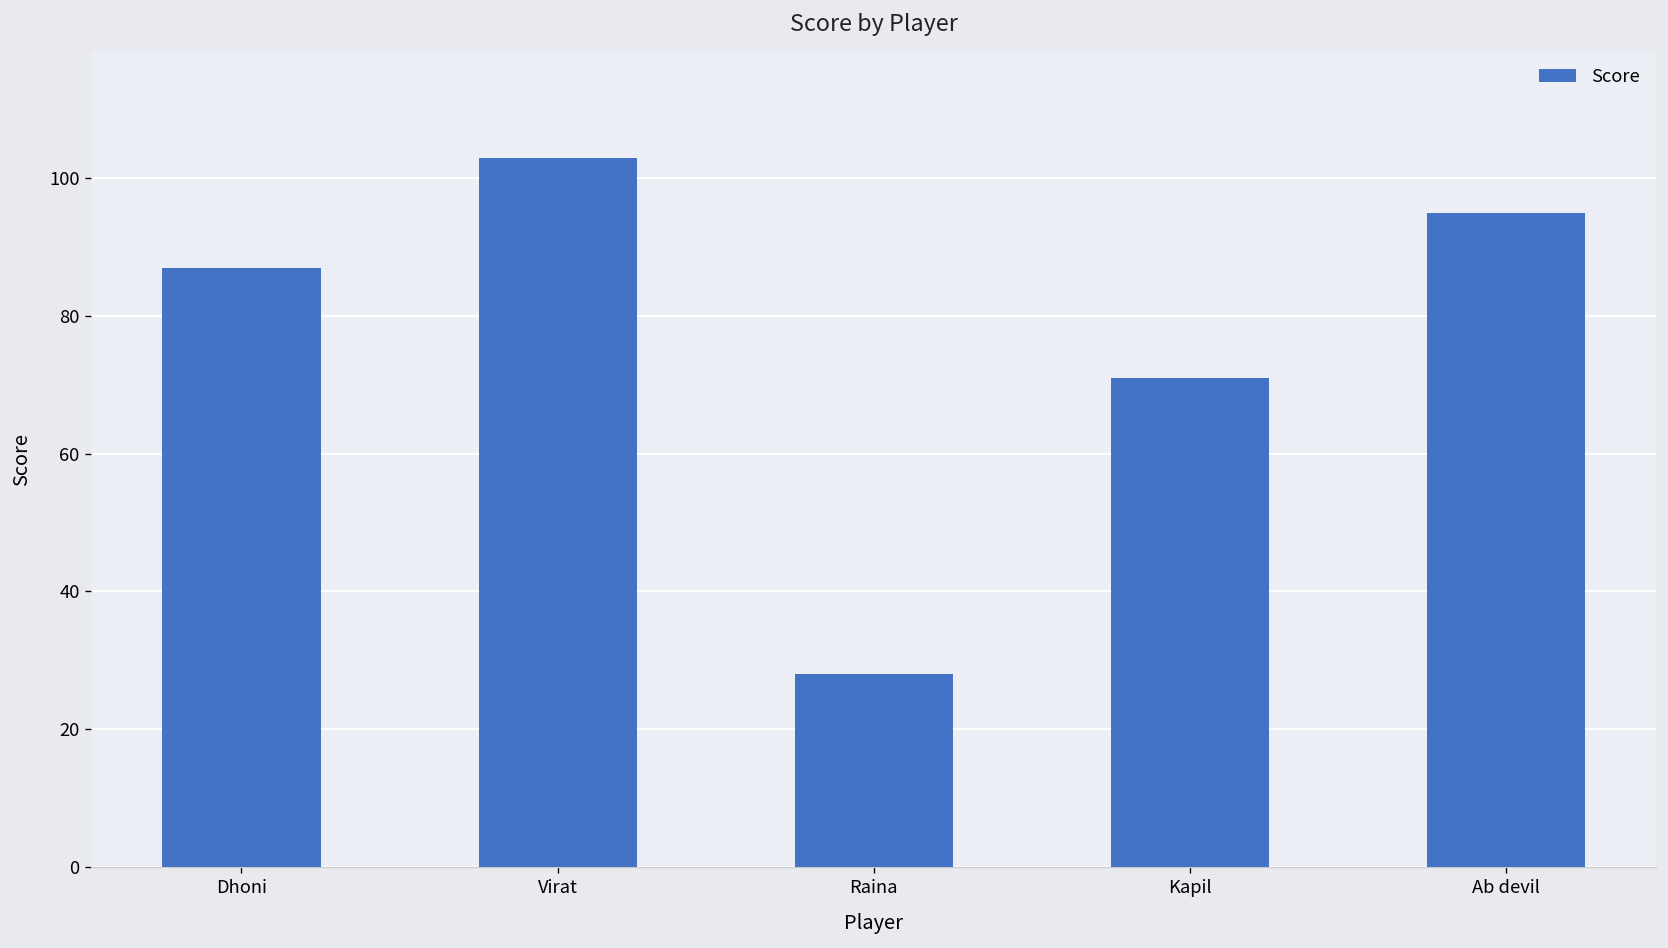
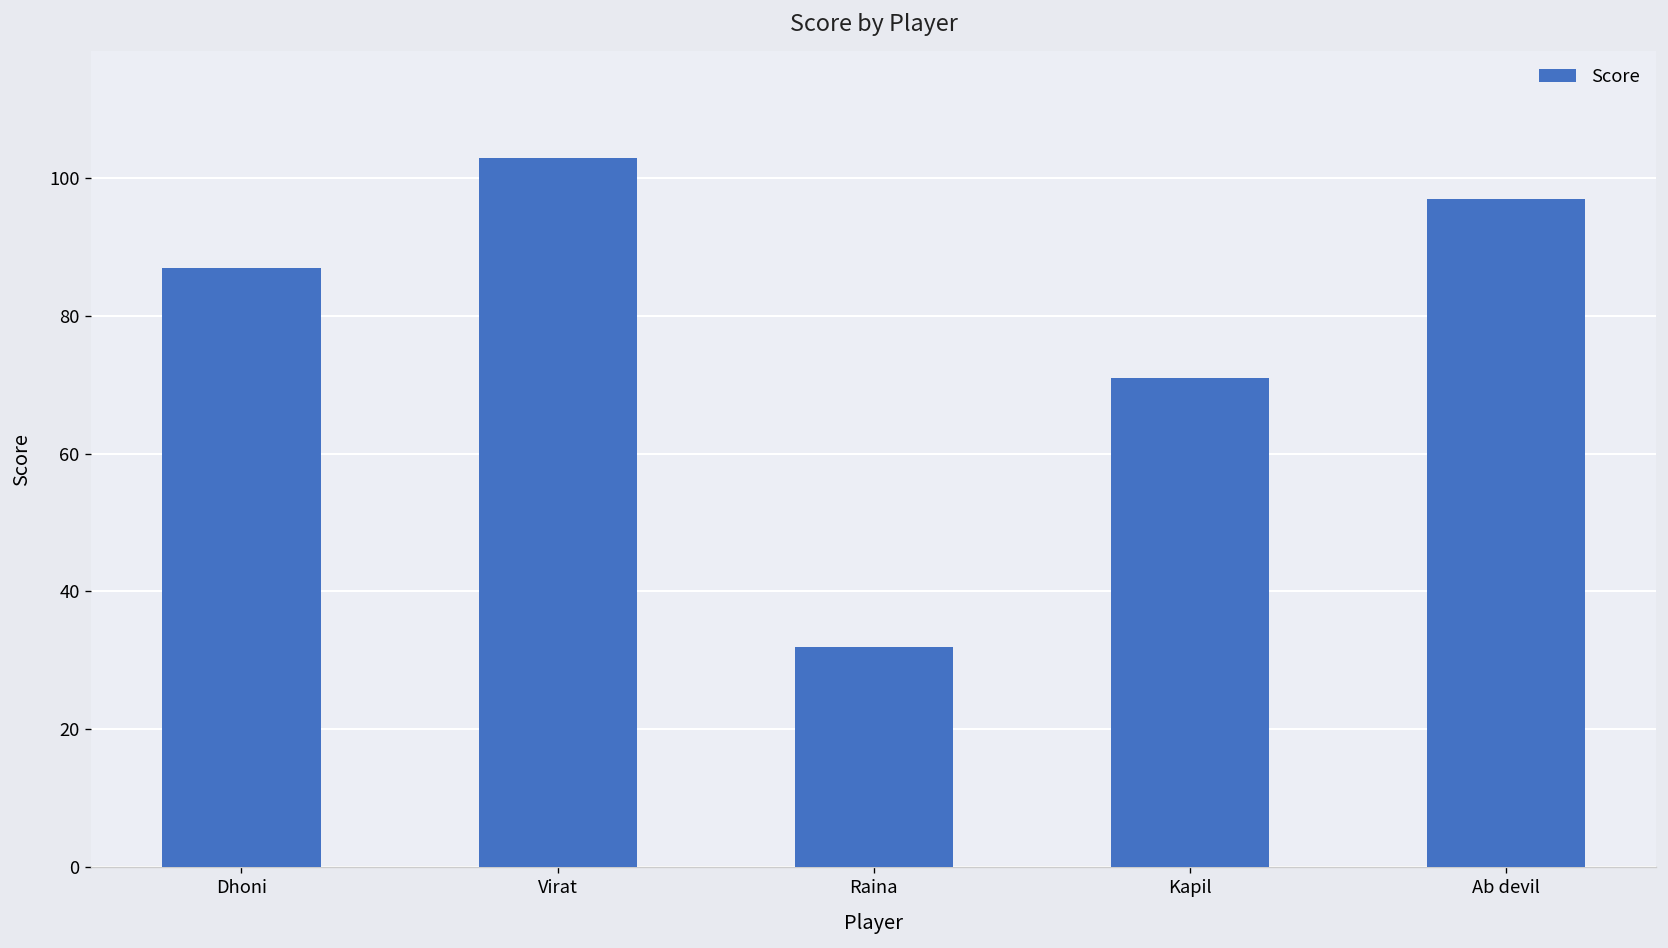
Raina: 28 -> 32
Ab devil: 95 -> 97
